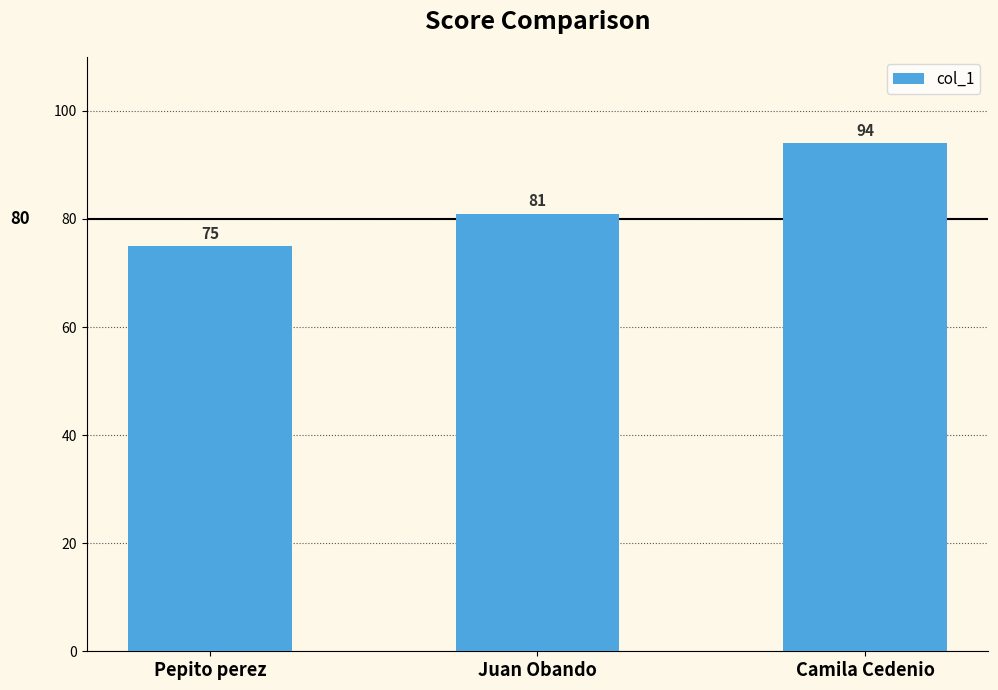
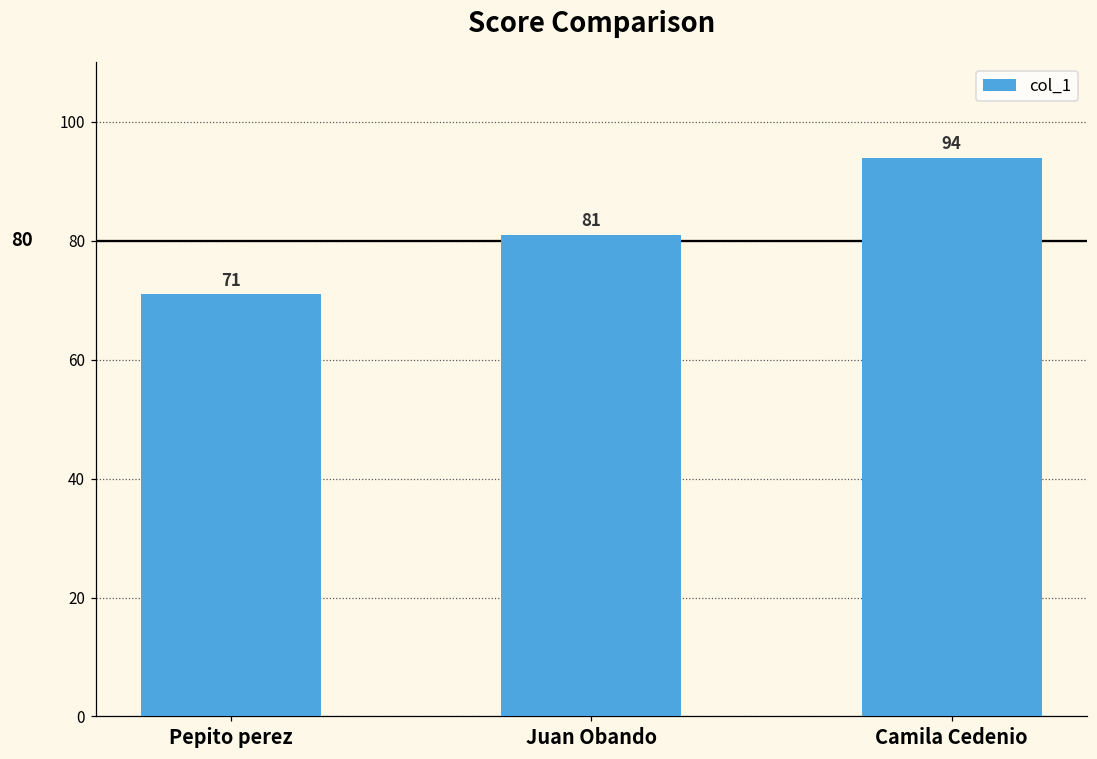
Pepito perez: 75 -> 71
